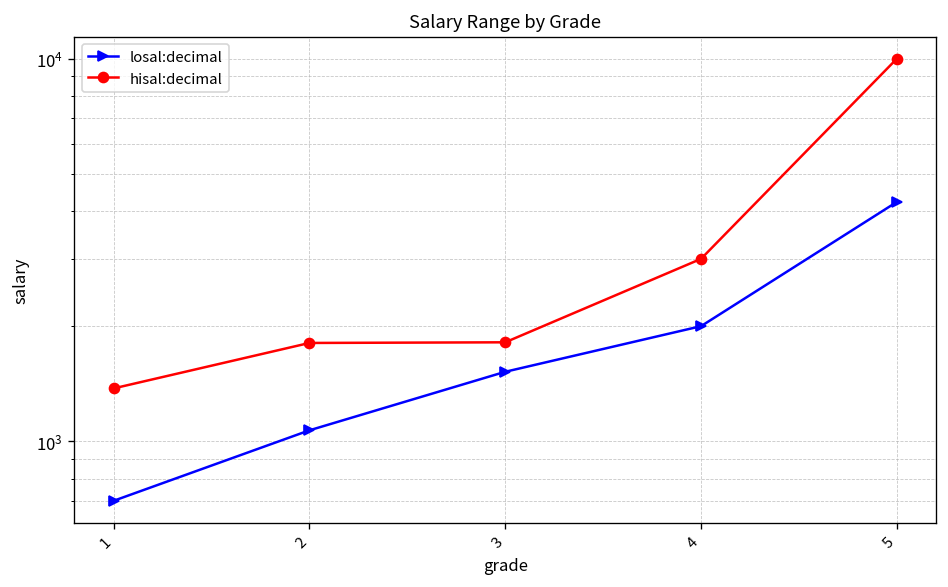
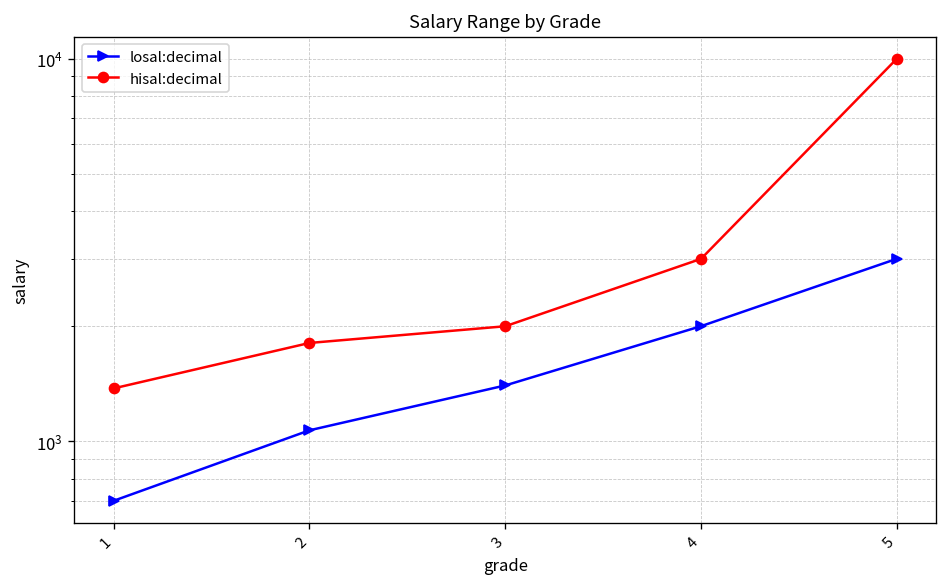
losal:decimal, 3: 1500 -> 1400
hisal:decimal, 3: 1800 -> 2000
losal:decimal, 5: 4200 -> 3000
